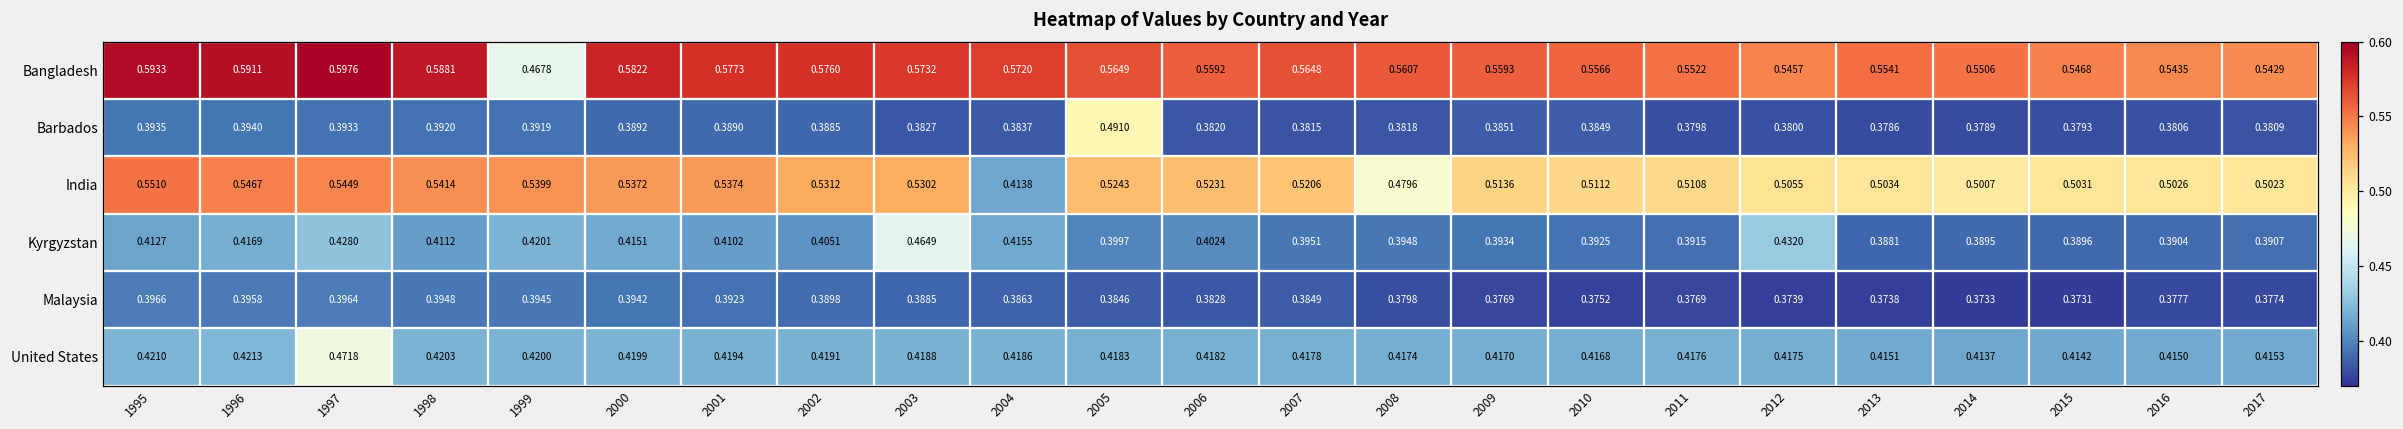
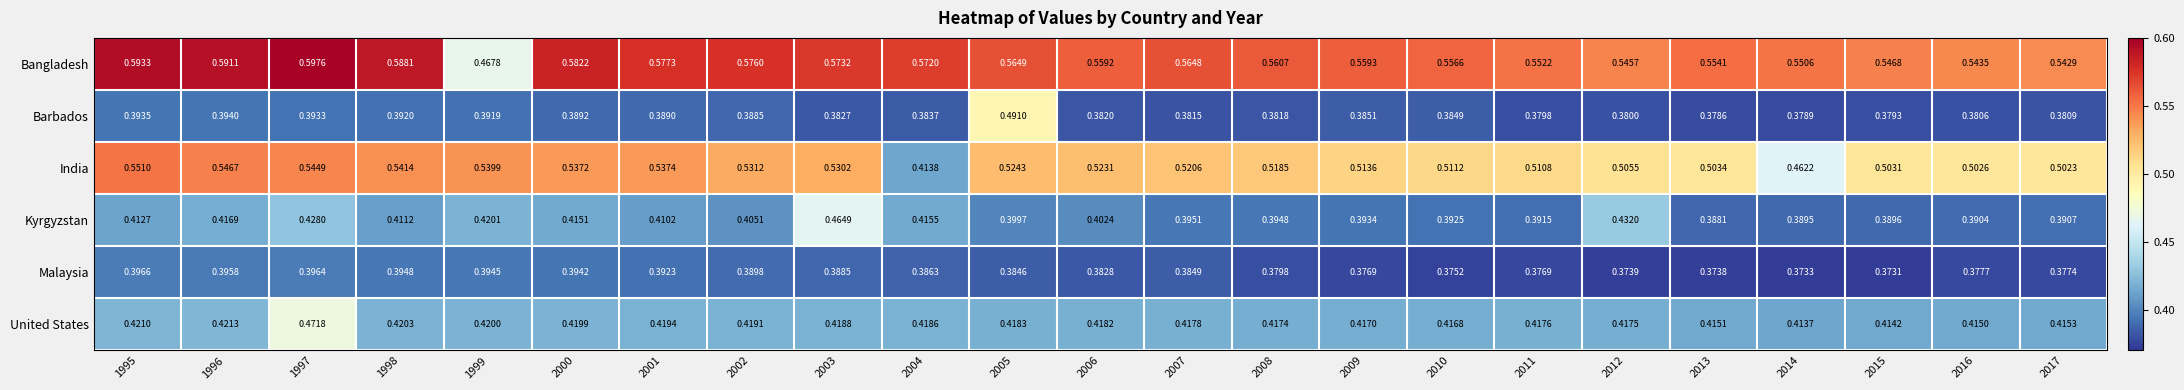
India, 2008: 0.4796 -> 0.5185
India, 2014: 0.5007 -> 0.4622
